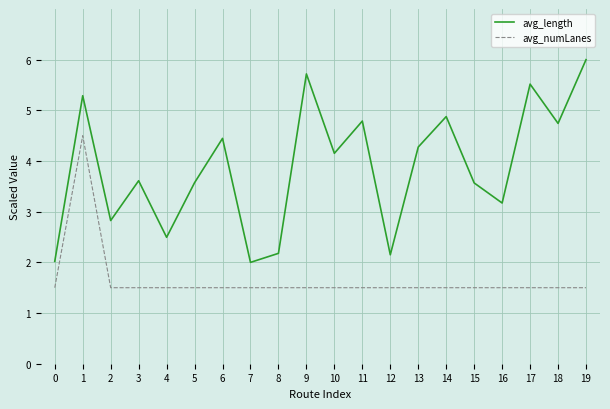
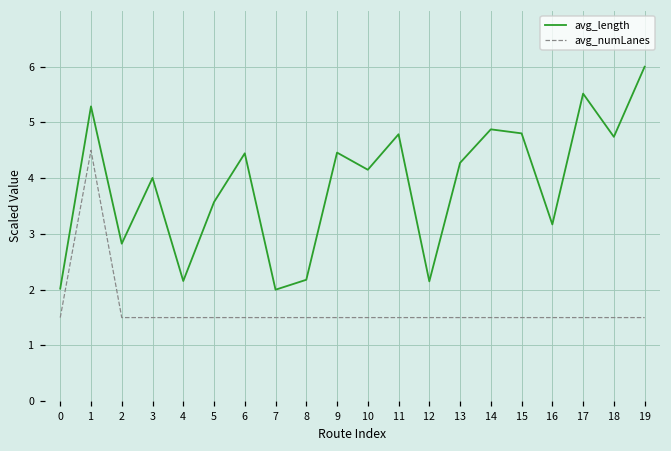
avg_length, 3: 3.6 -> 4.0
avg_length, 4: 2.5 -> 2.2
avg_length, 9: 5.7 -> 4.5
avg_length, 15: 3.6 -> 4.8
